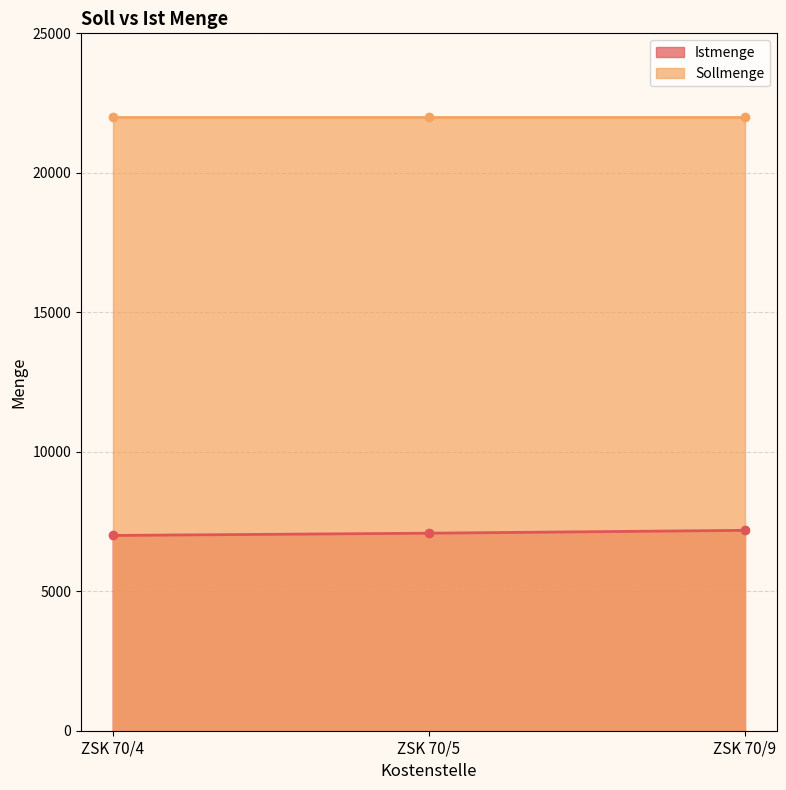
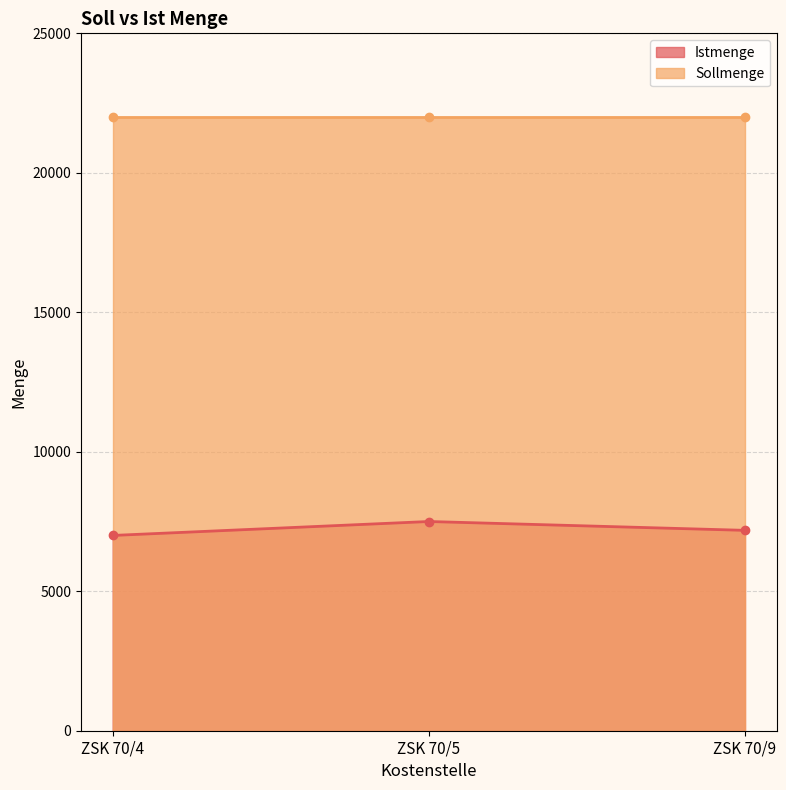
Istmenge, ZSK 70/5: 7100 -> 7500
